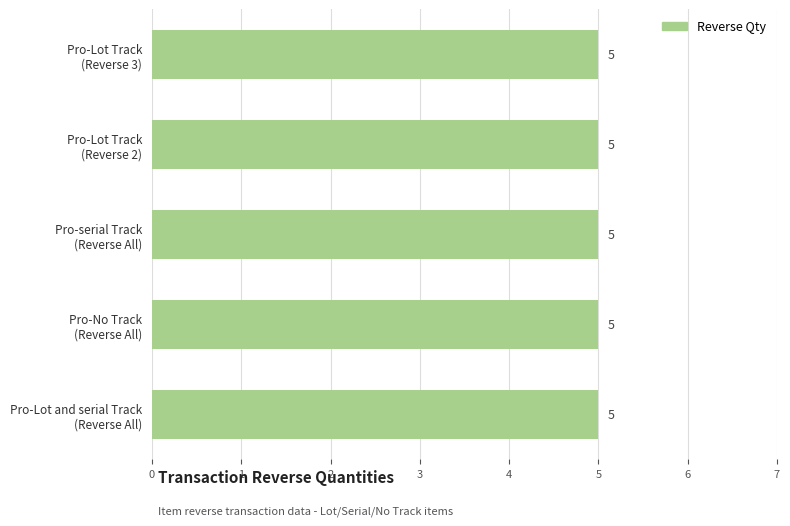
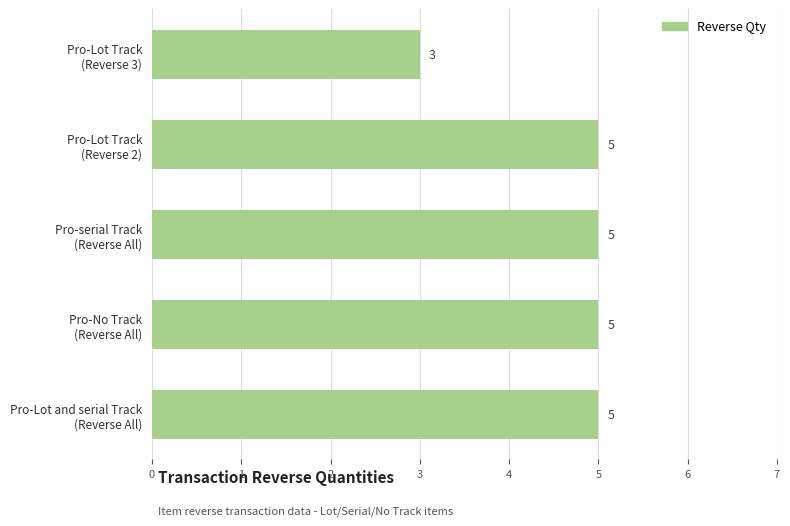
Pro-Lot Track (Reverse 3): 5 -> 3
